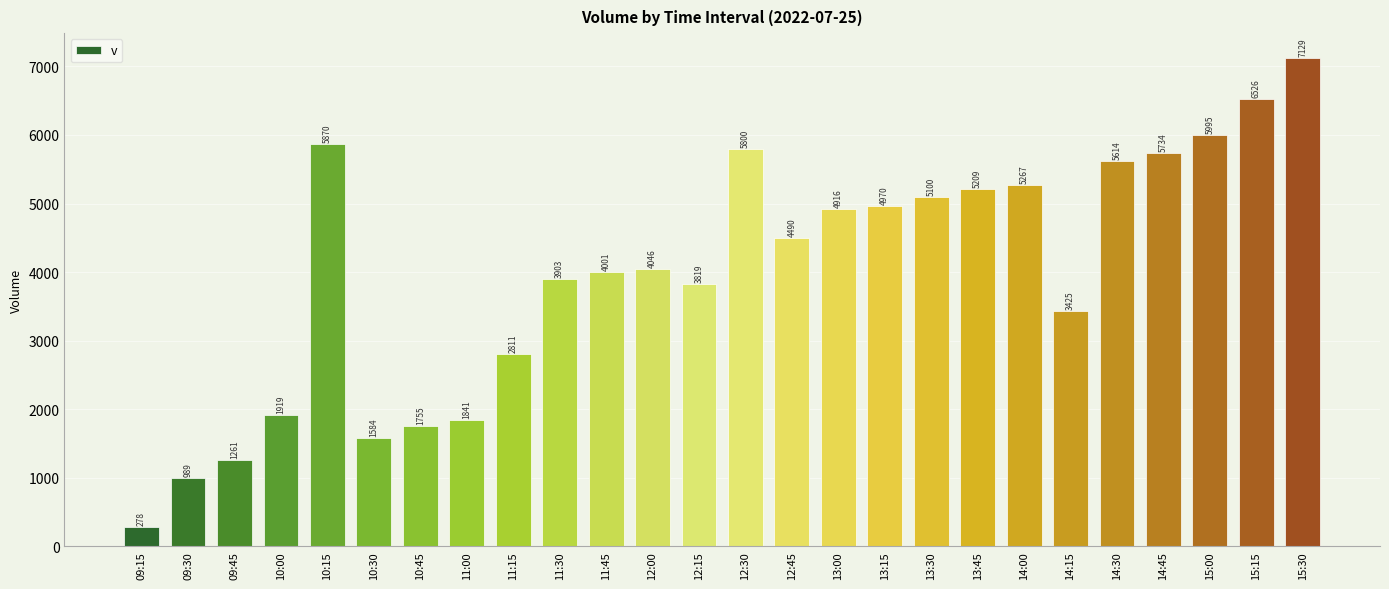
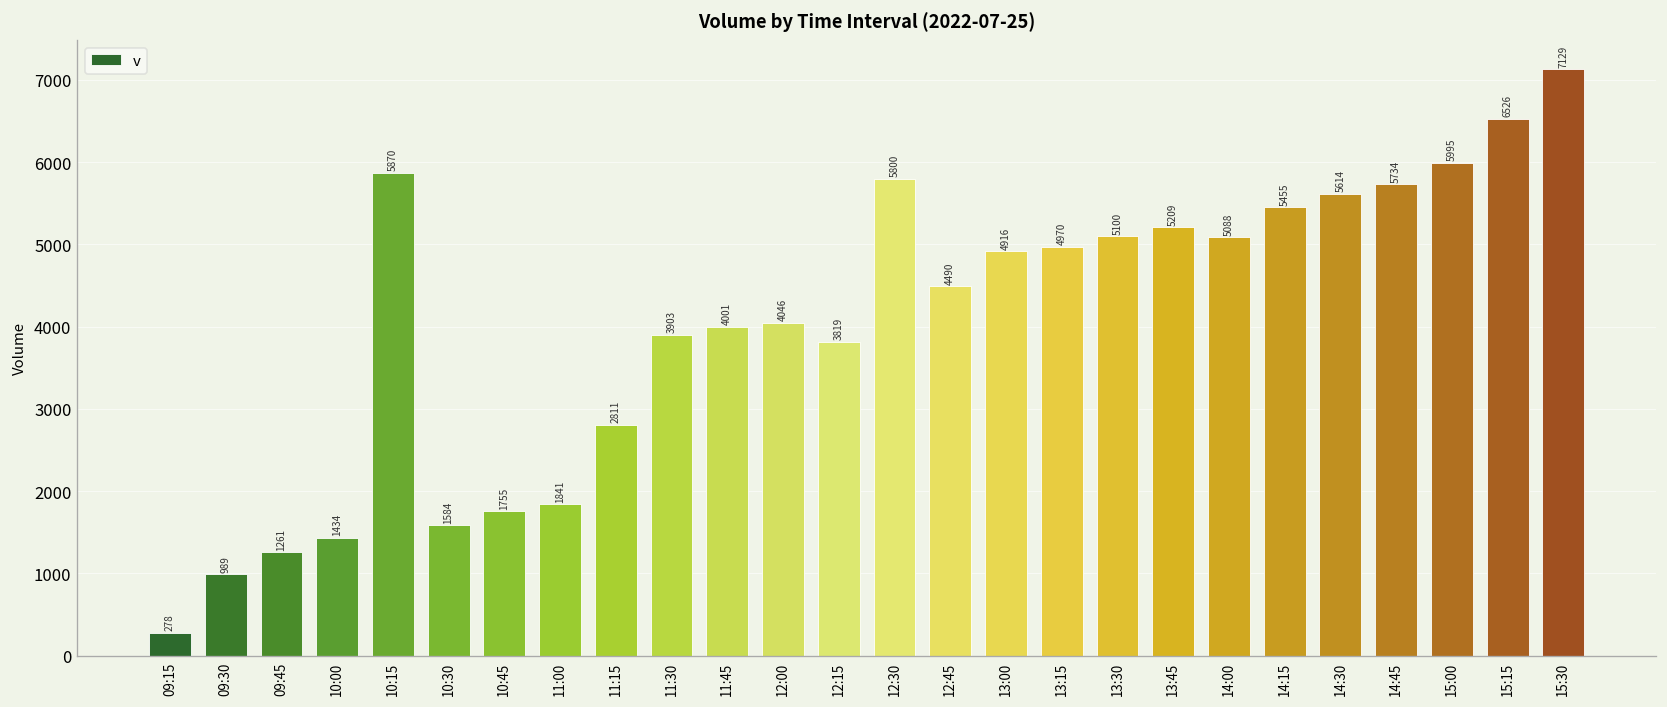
10:00: 1919 -> 1434
14:00: 5267 -> 5088
14:15: 3425 -> 5455
